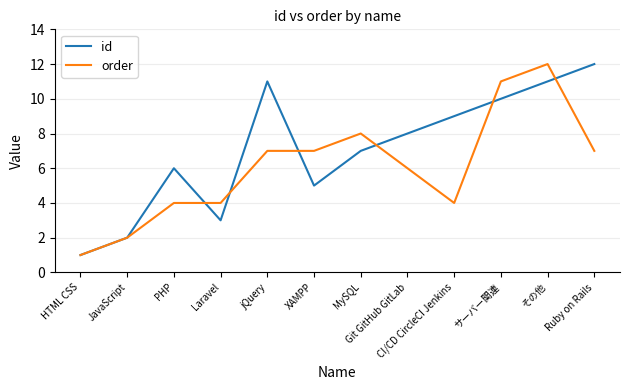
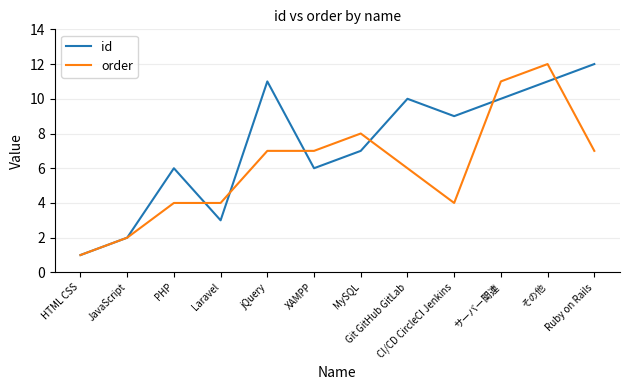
id, XAMPP: 5 -> 6
id, Git GitHub GitLab: 8 -> 10
